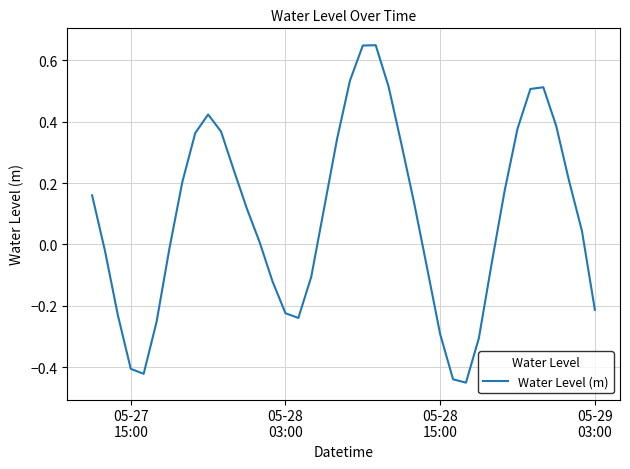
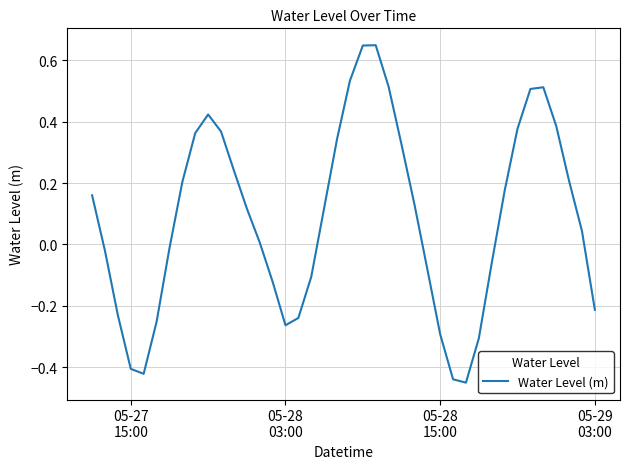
05-28 03:00: -0.22 -> -0.26
